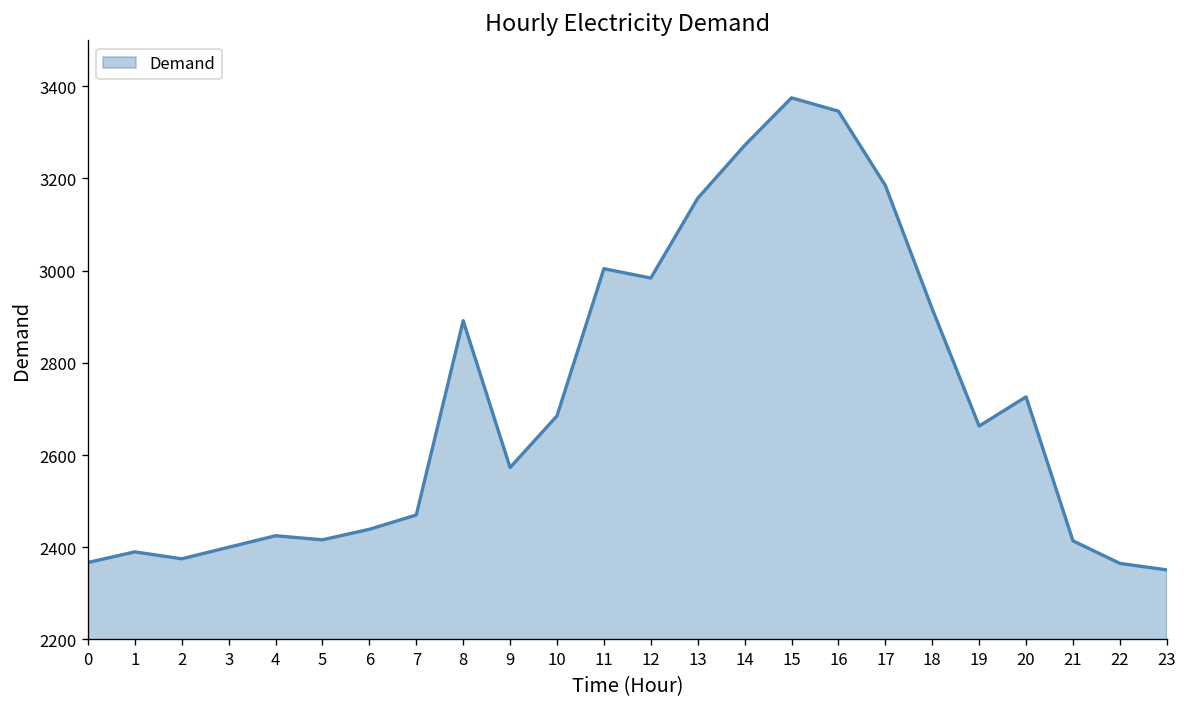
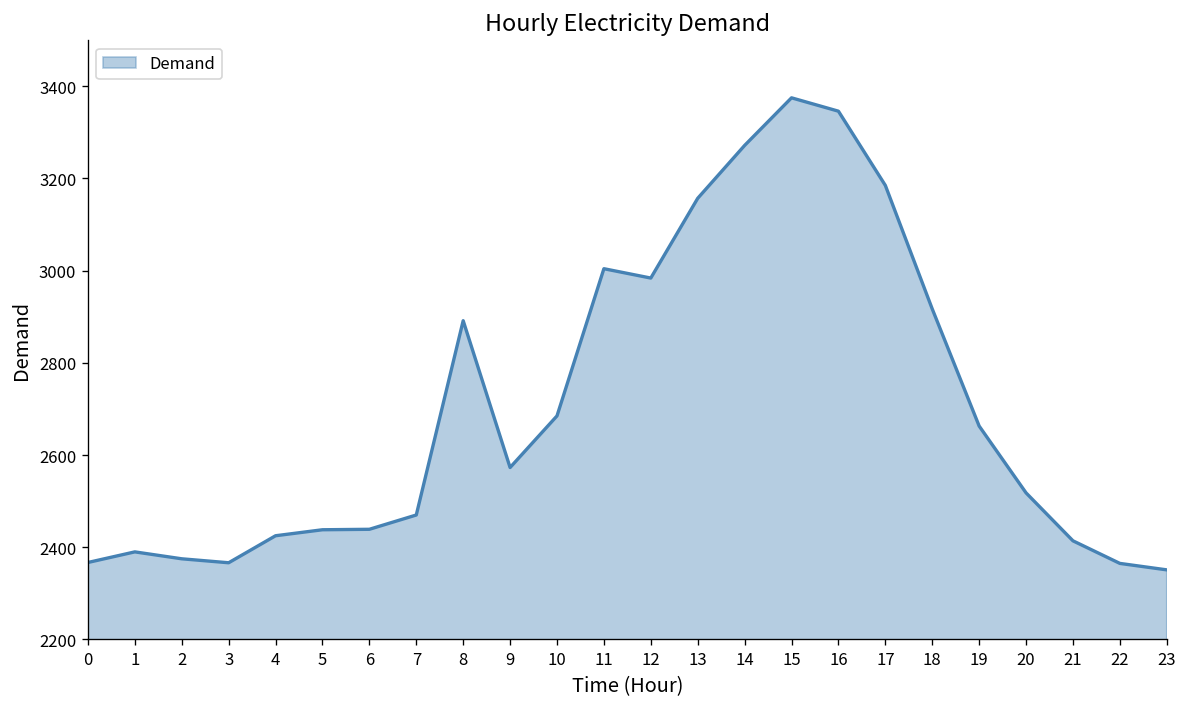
3: 2400 -> 2370
5: 2420 -> 2440
20: 2730 -> 2520
